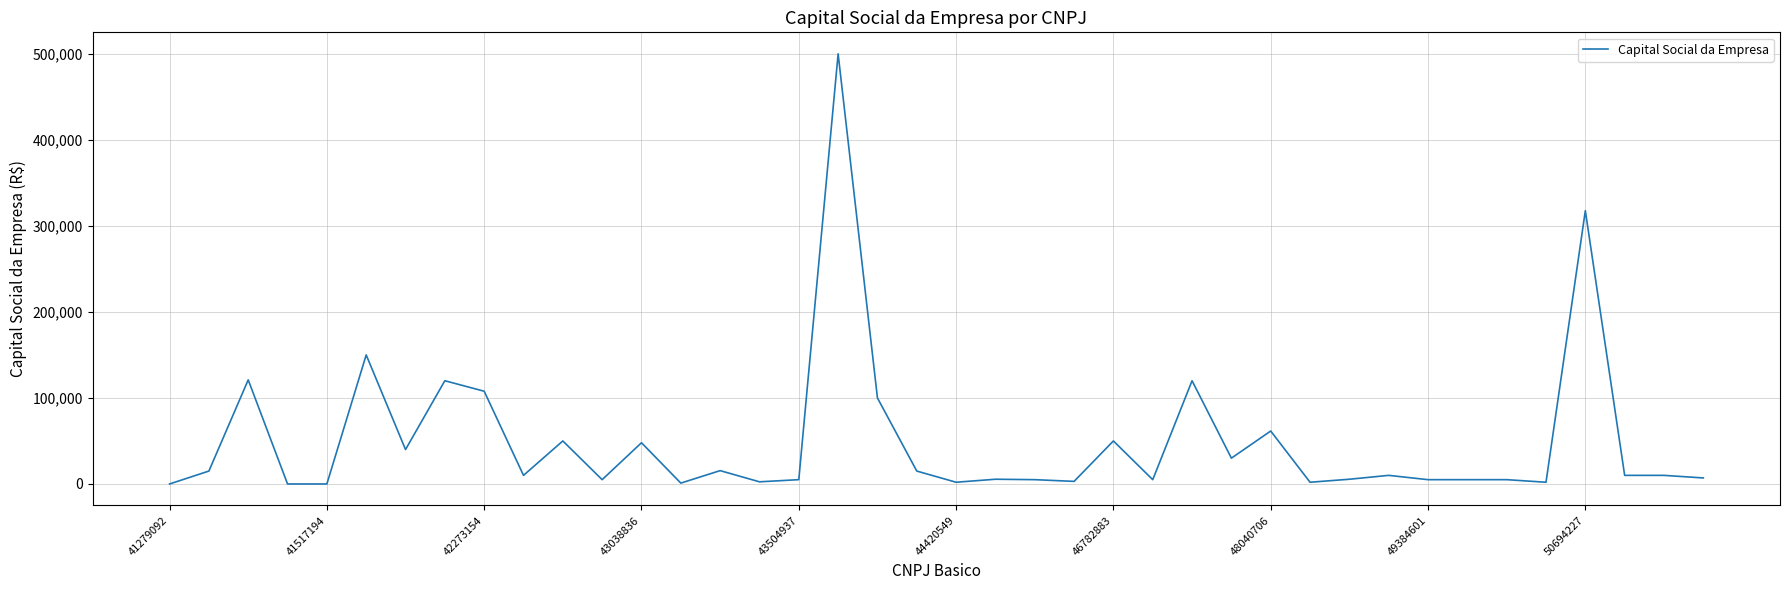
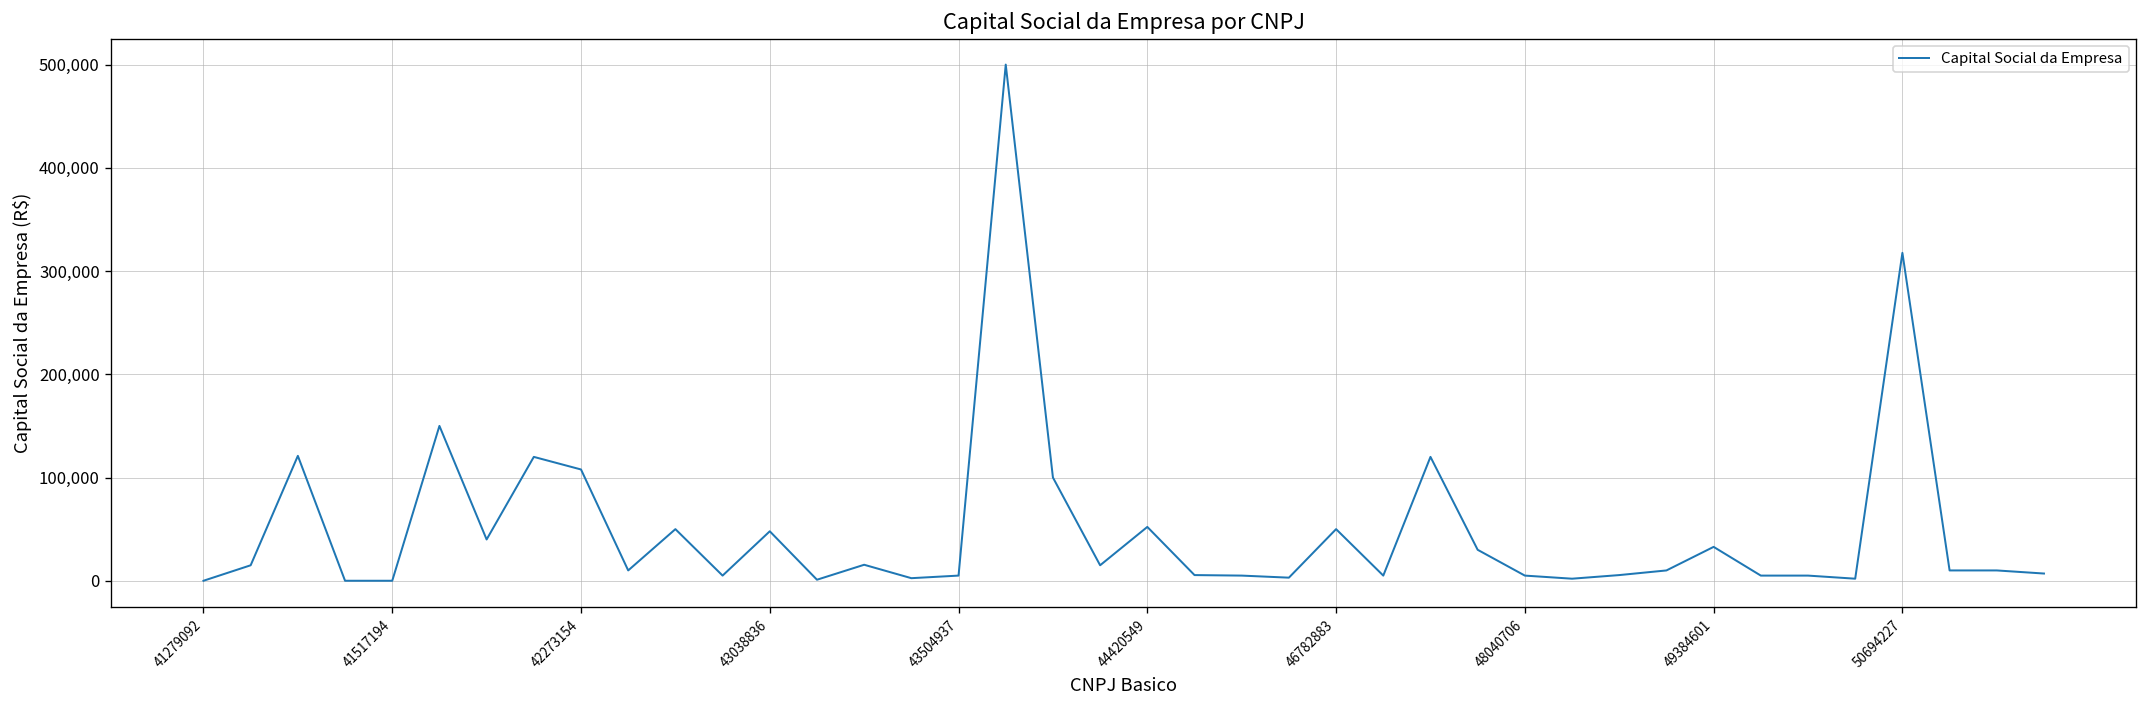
44420549: 0 -> 50,000
48040706: 60,000 -> 10,000
49384601: 10,000 -> 30,000
